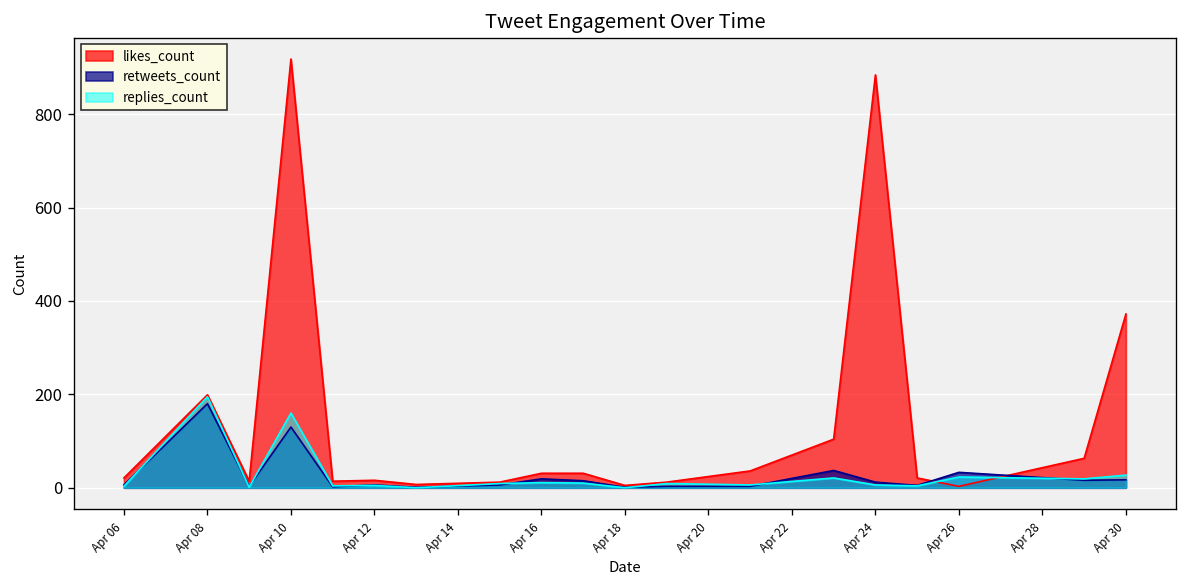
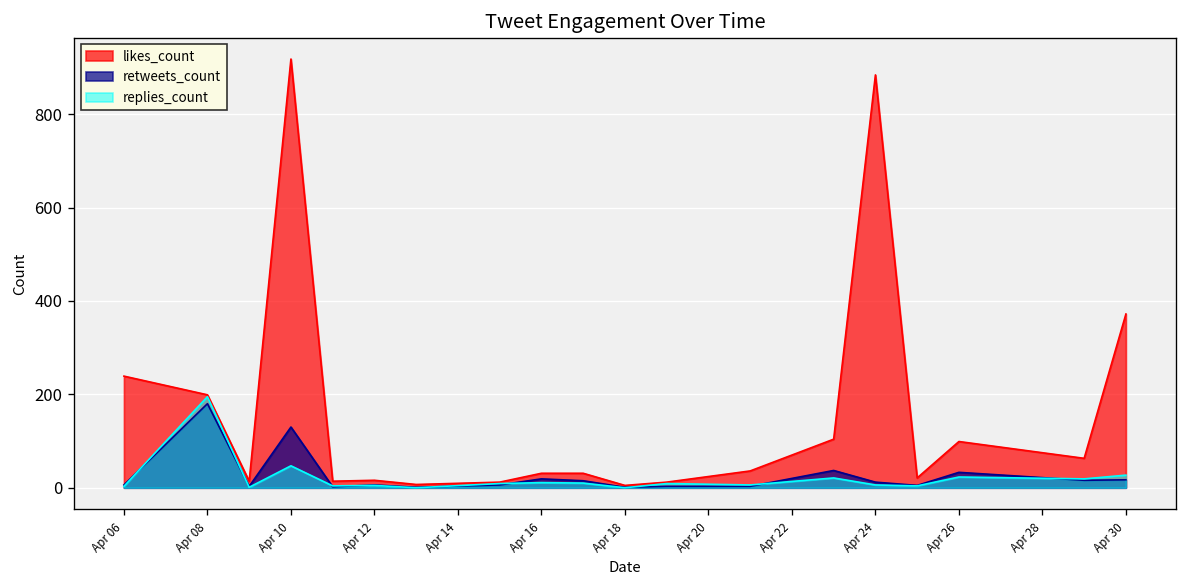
likes_count, Apr 06: 20 -> 240
replies_count, Apr 10: 160 -> 50
likes_count, Apr 26: 0 -> 100
